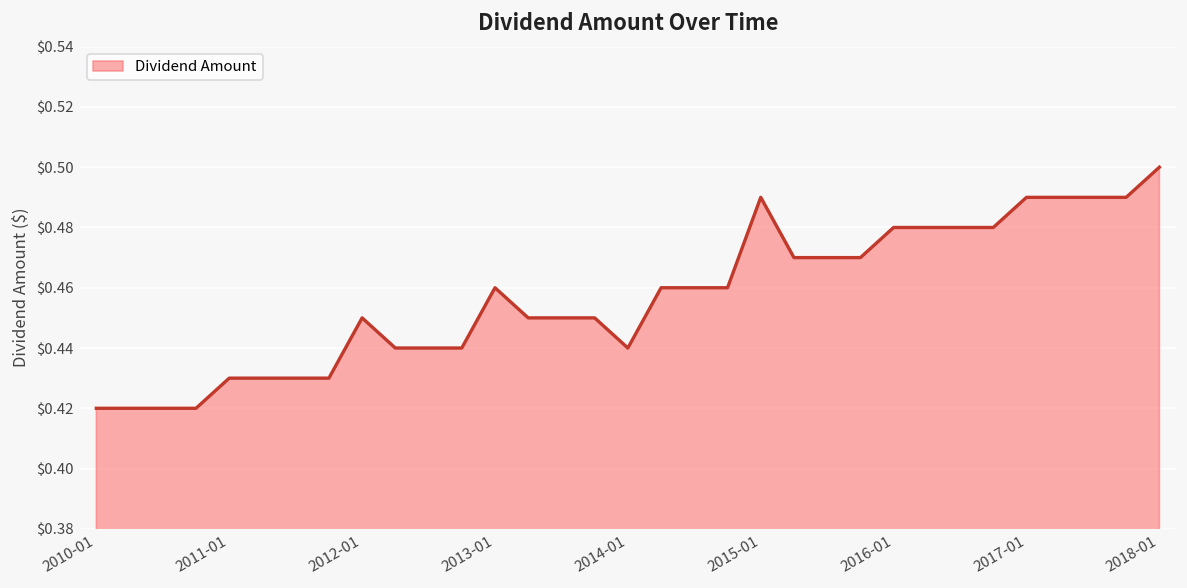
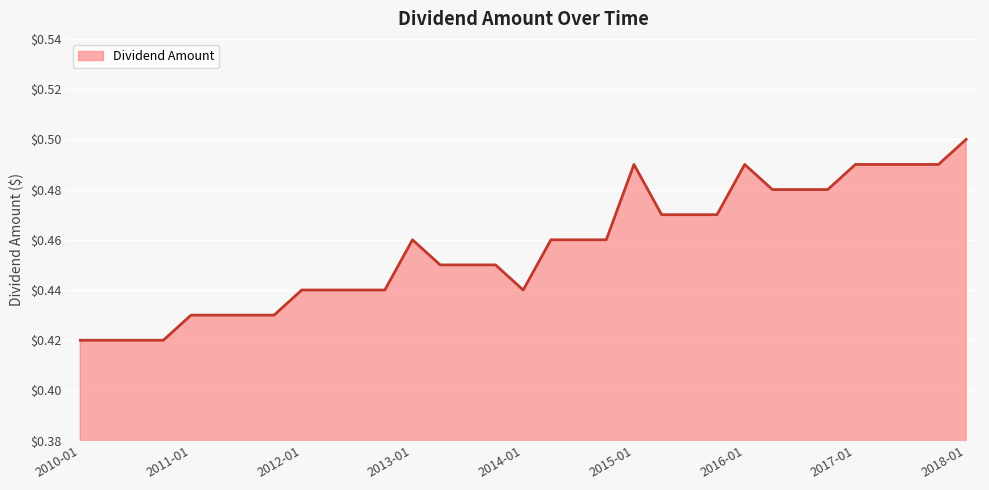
2012-01: $0.45 -> $0.44
2016-01: $0.48 -> $0.49
